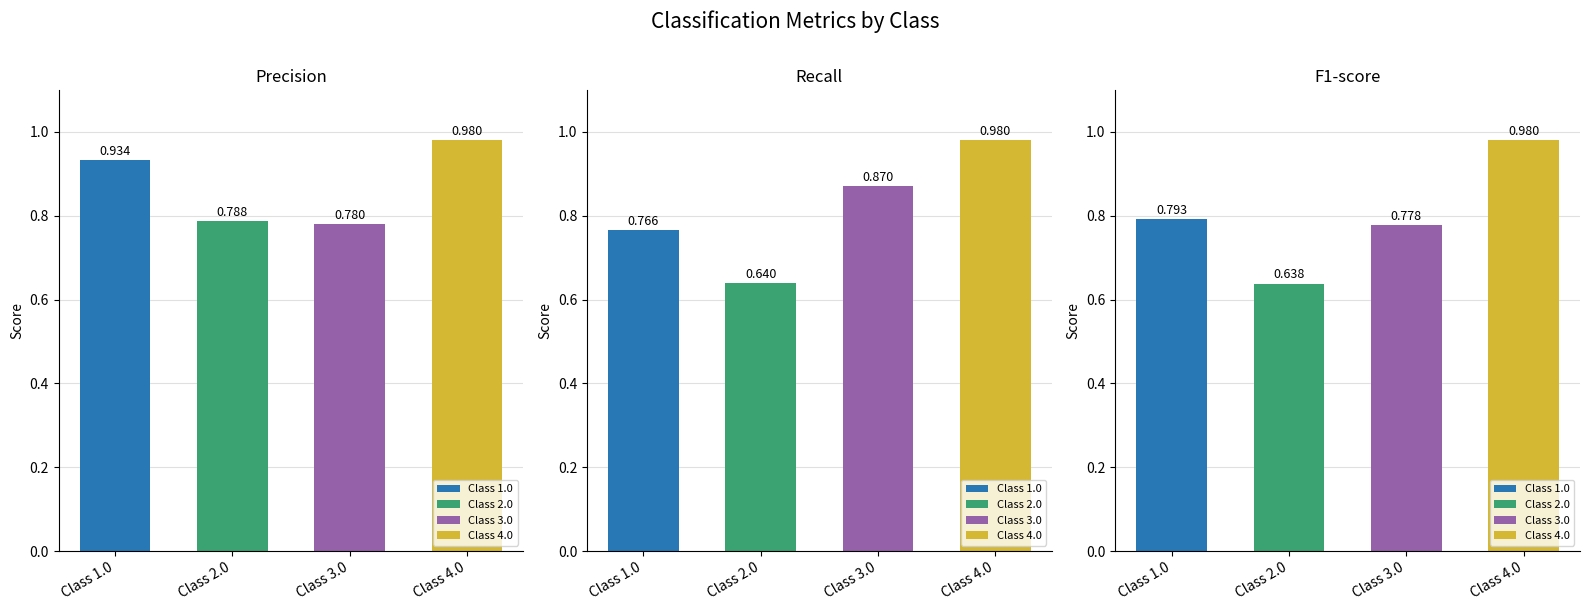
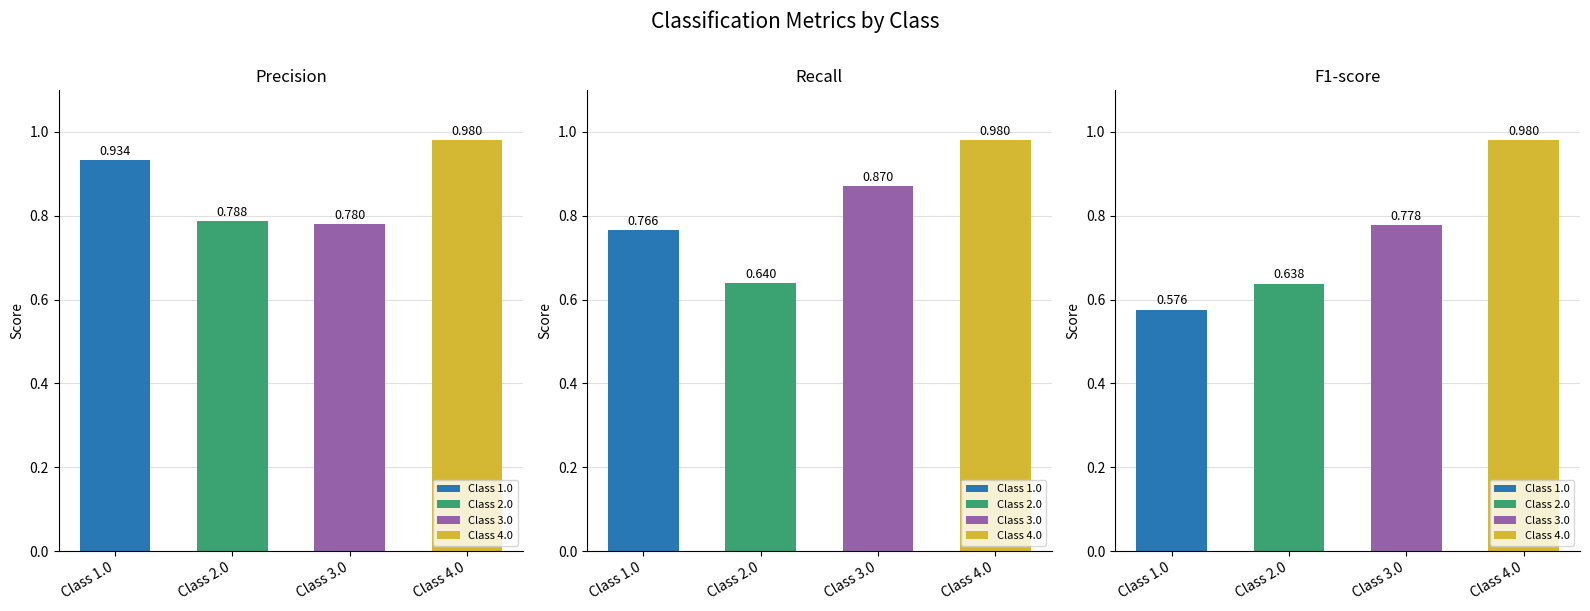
F1-score, Class 1.0: 0.793 -> 0.576
